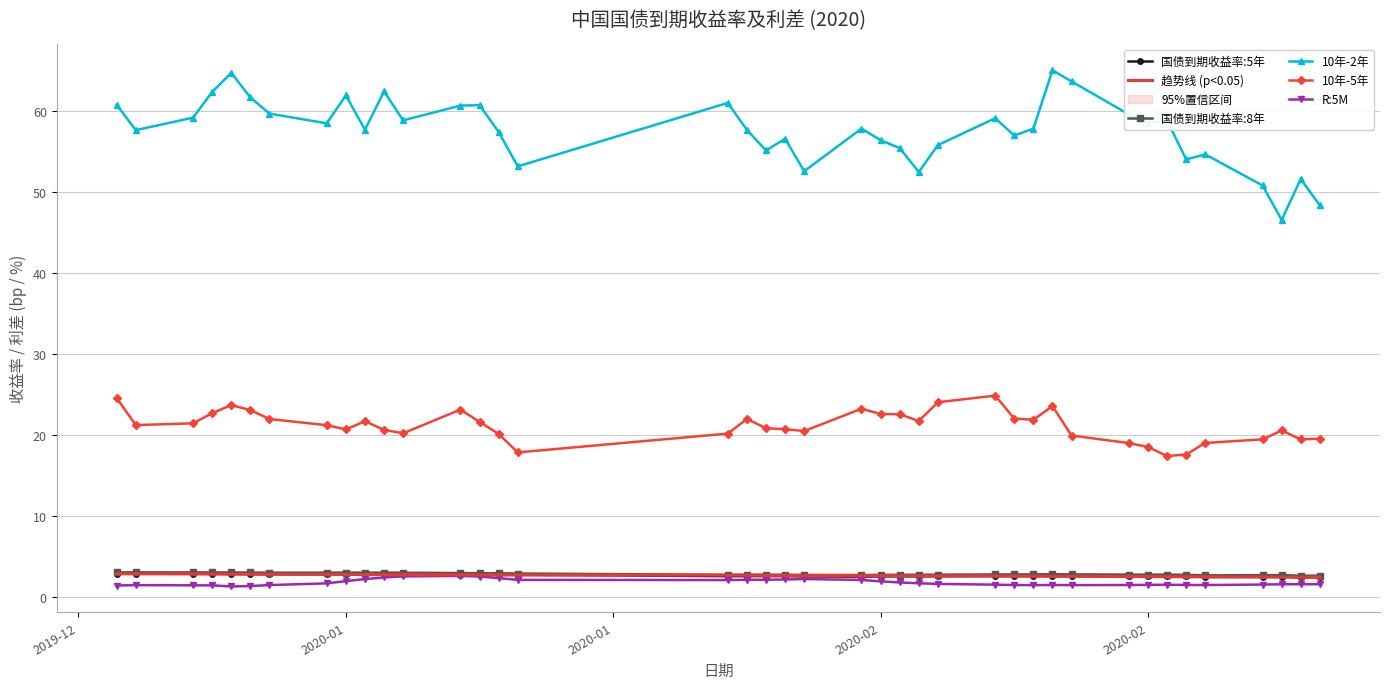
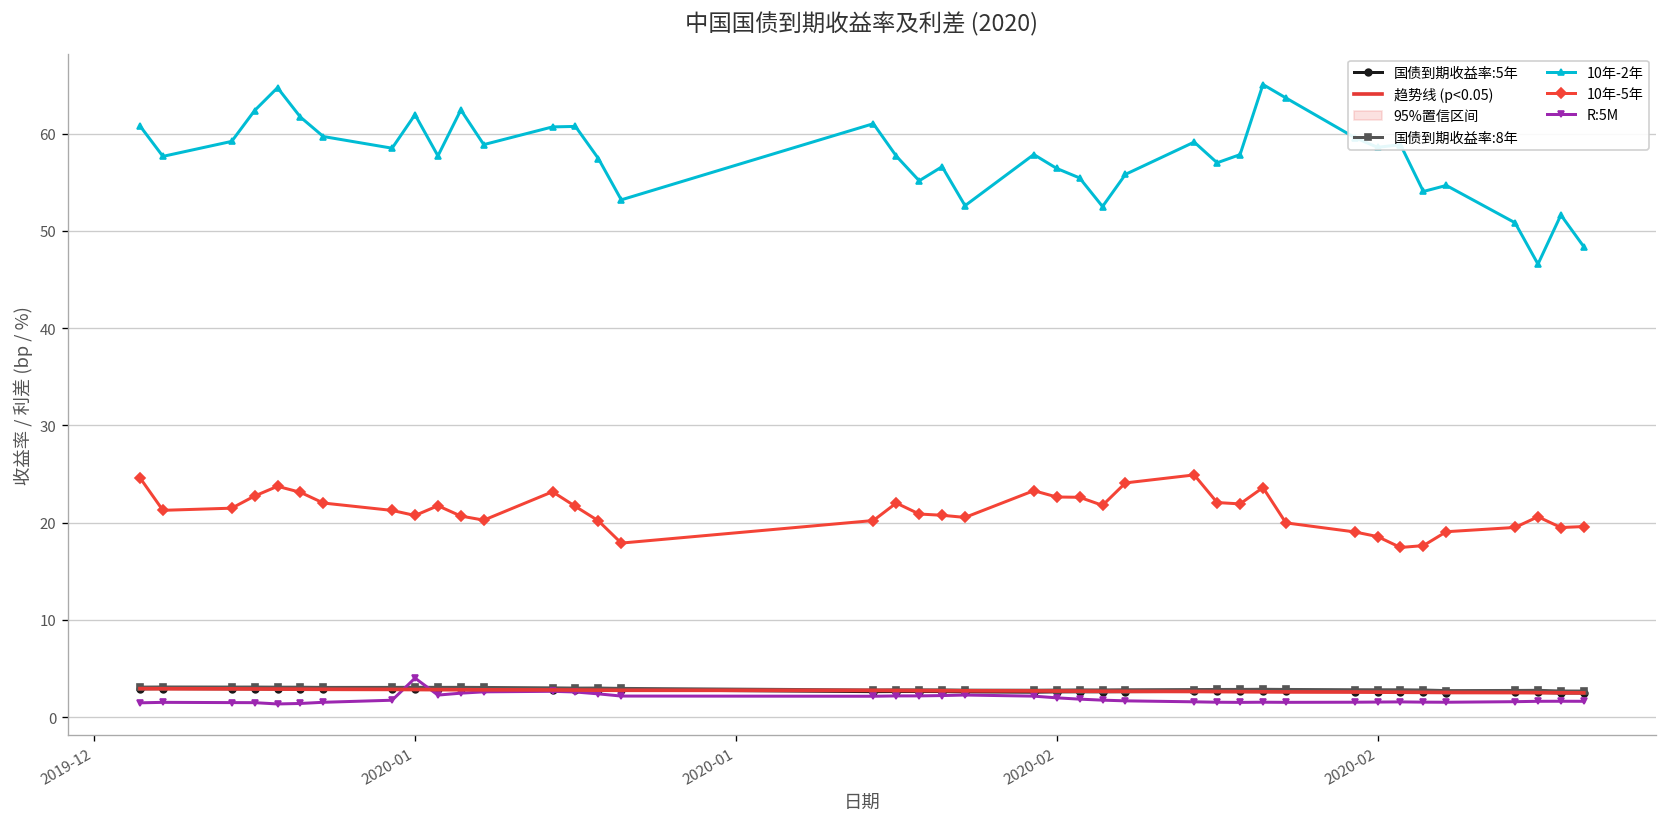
R:5M, 2020-01: 2 -> 4
